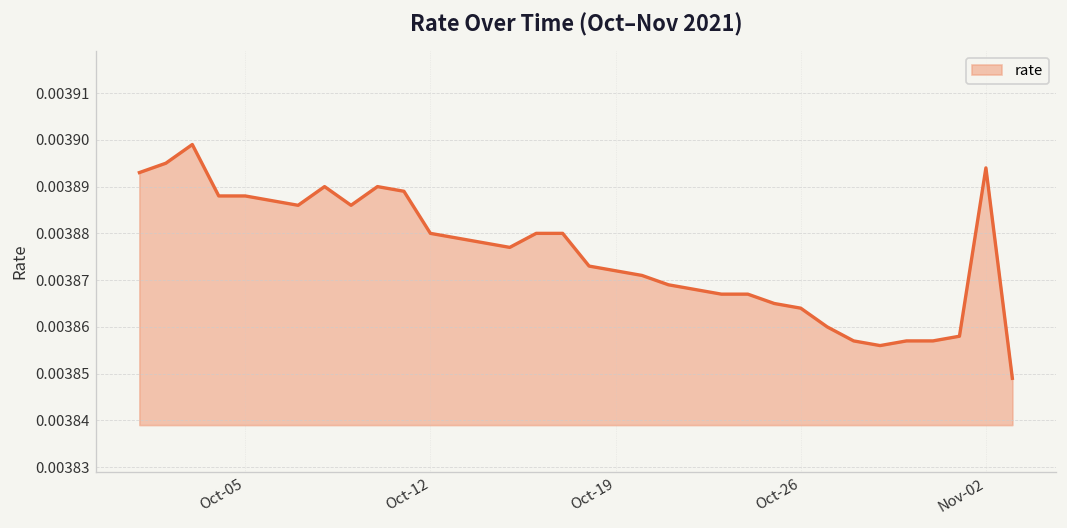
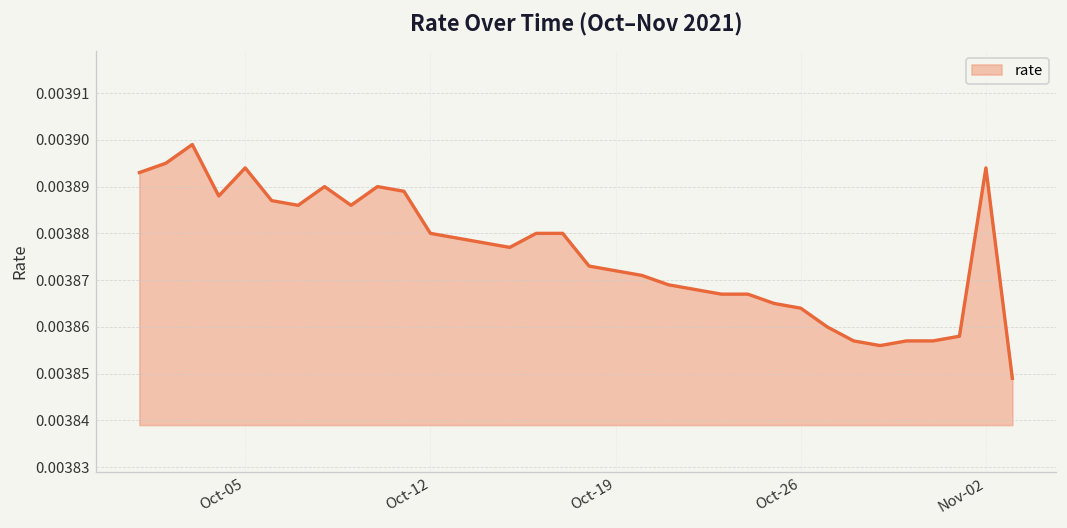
Oct-05: 0.003888 -> 0.003894
